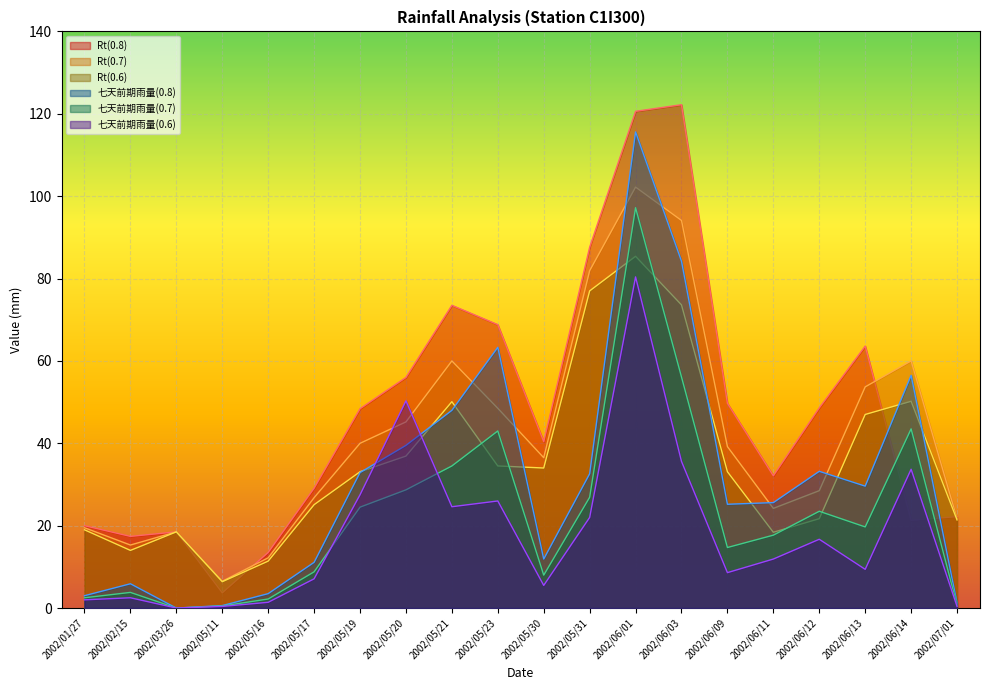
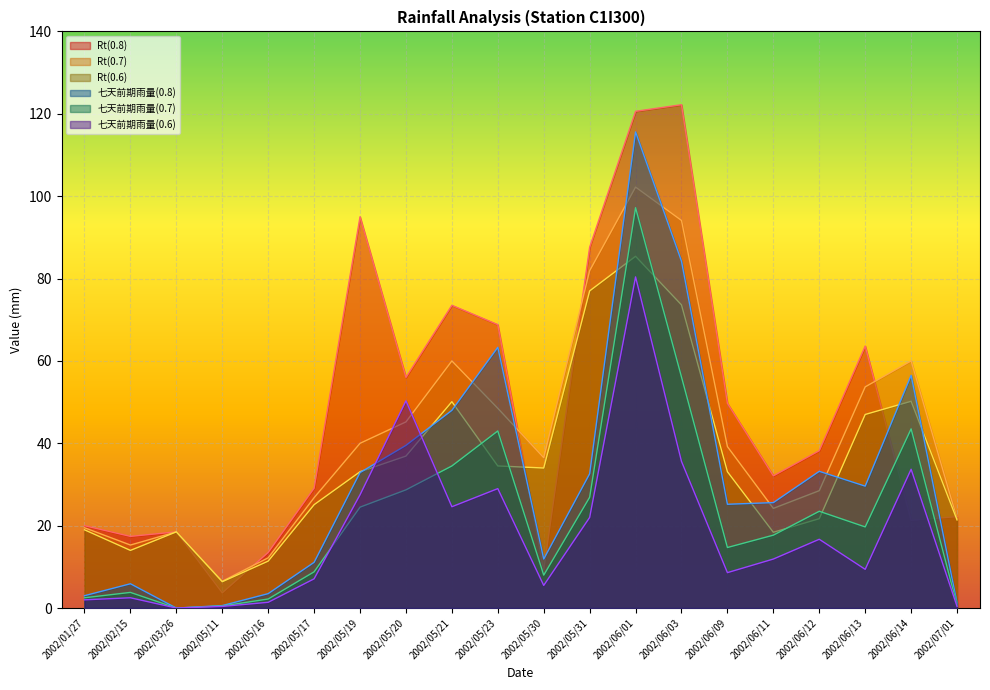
Rt(0.8), 2002/05/19: 48 -> 95
七天前期雨量(0.6), 2002/05/23: 26 -> 29
Rt(0.8), 2002/05/30: 40 -> 9
Rt(0.8), 2002/06/12: 49 -> 38
